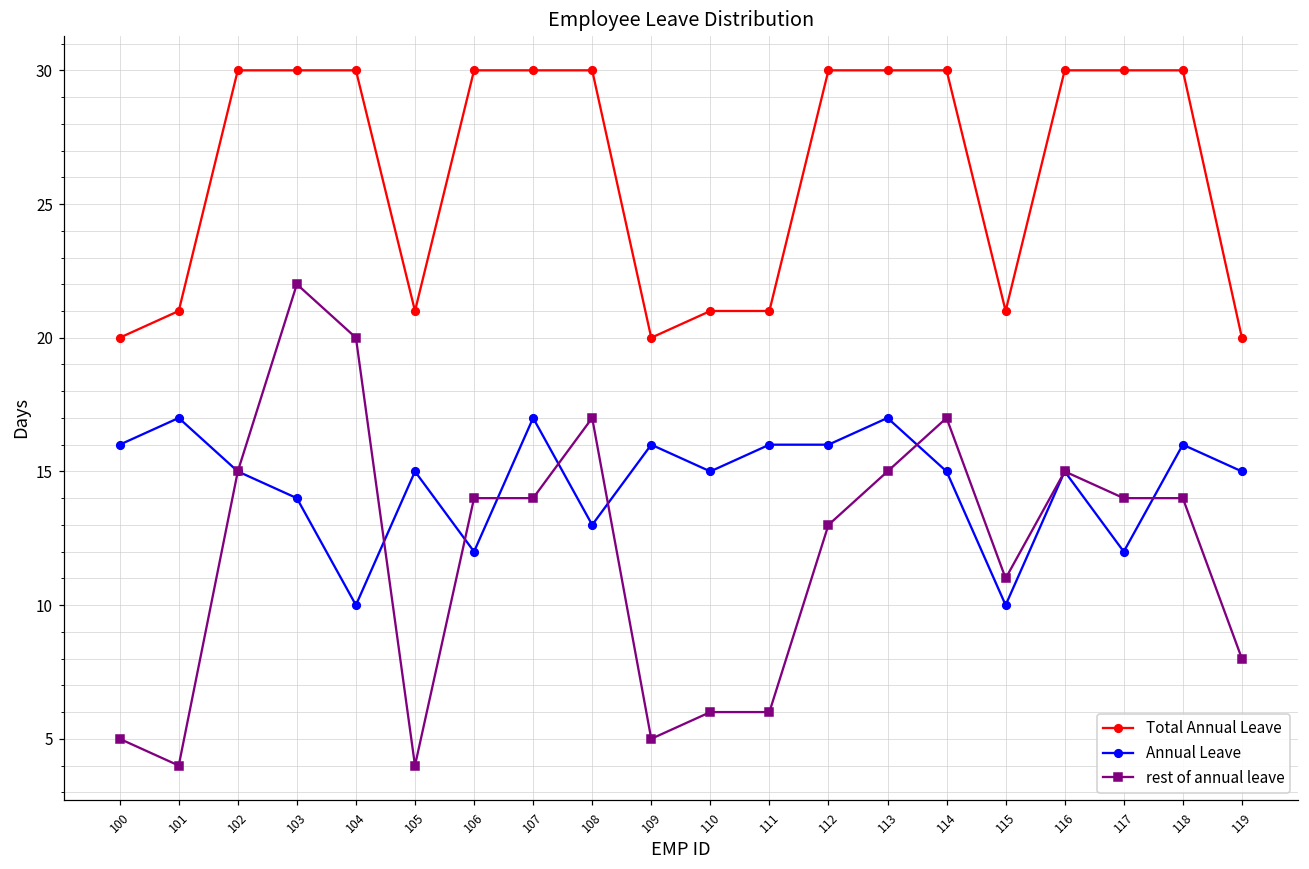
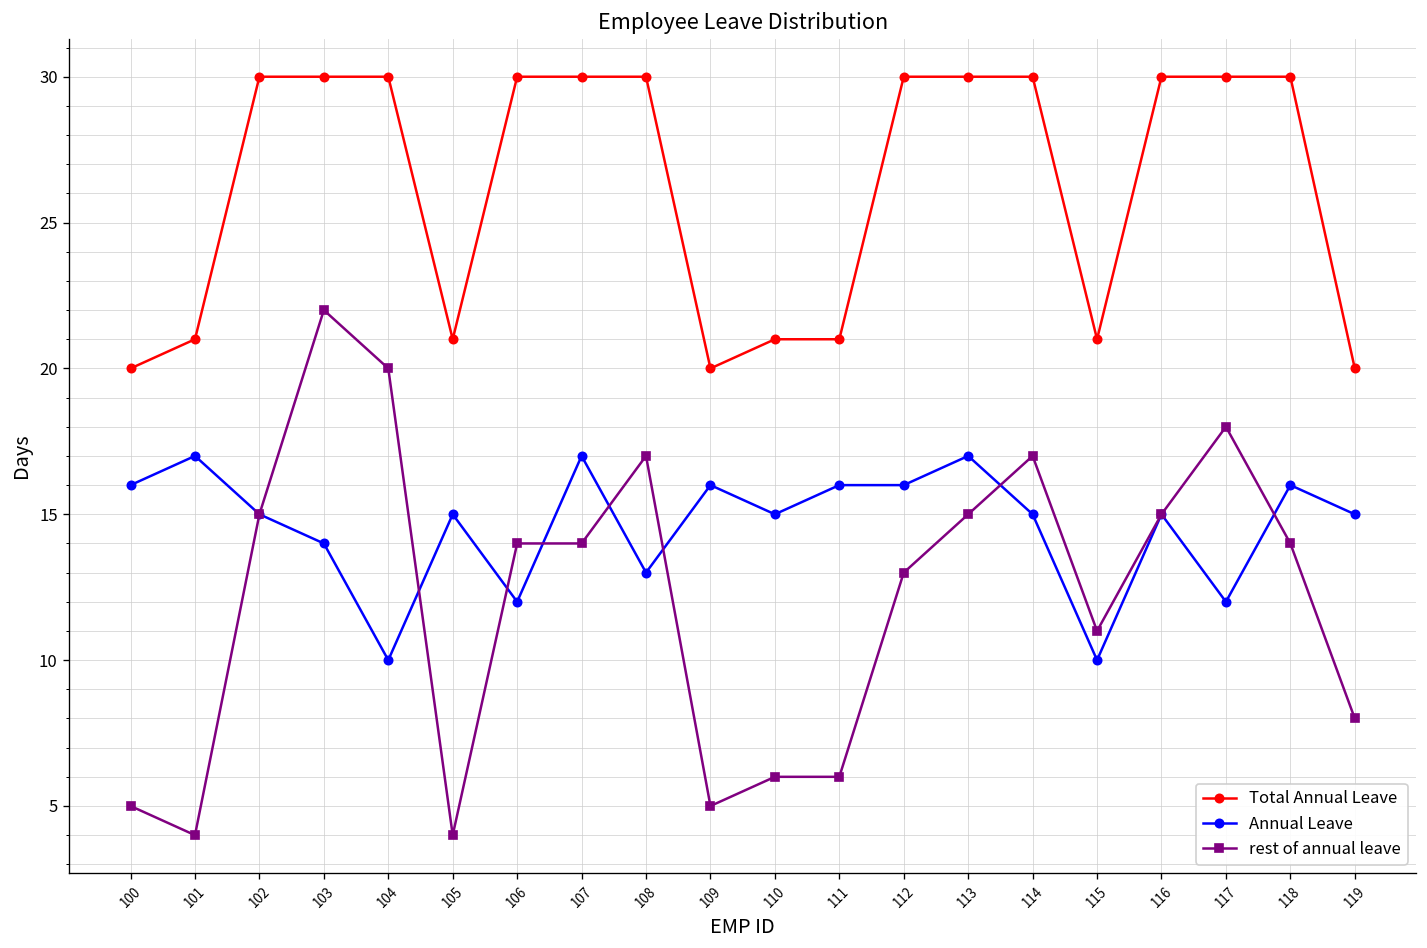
rest of annual leave, 117: 14 -> 18
